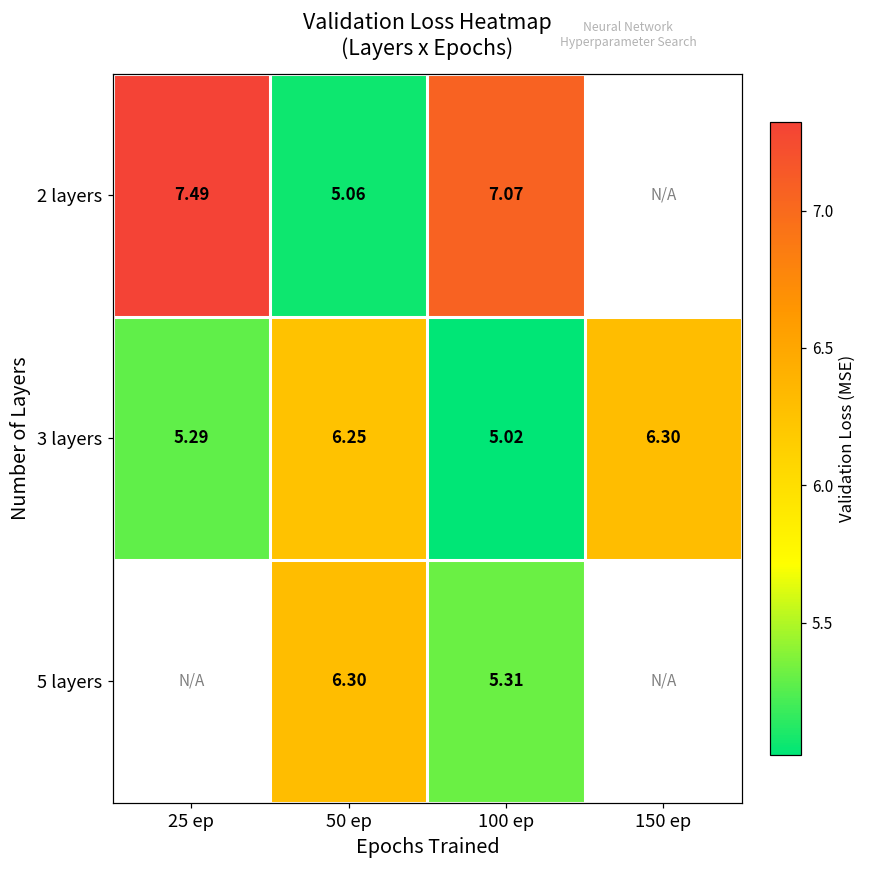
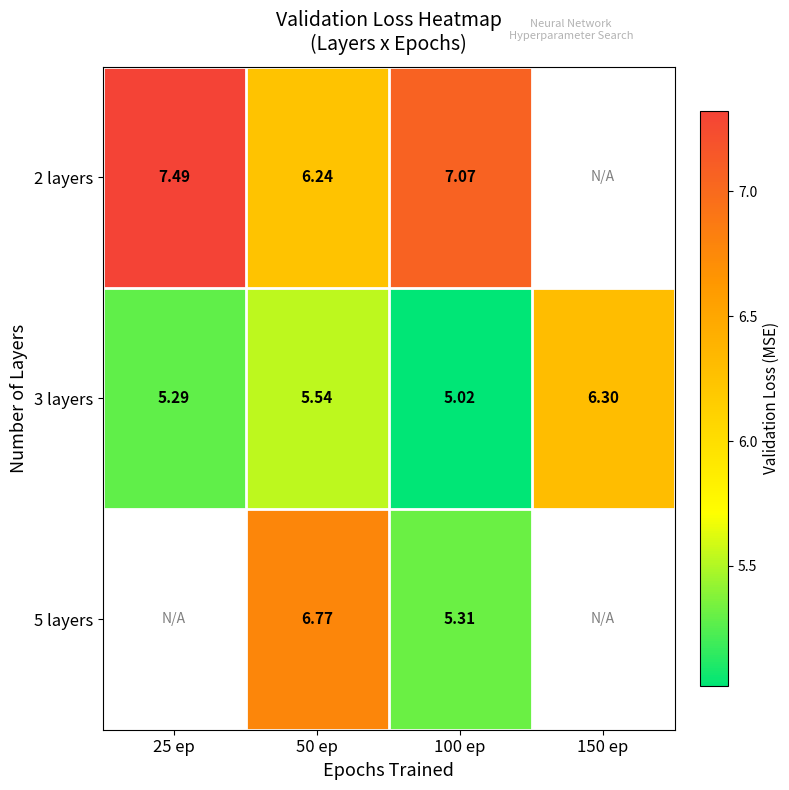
2 layers, 50 ep: 5.06 -> 6.24
3 layers, 50 ep: 6.25 -> 5.54
5 layers, 50 ep: 6.30 -> 6.77
